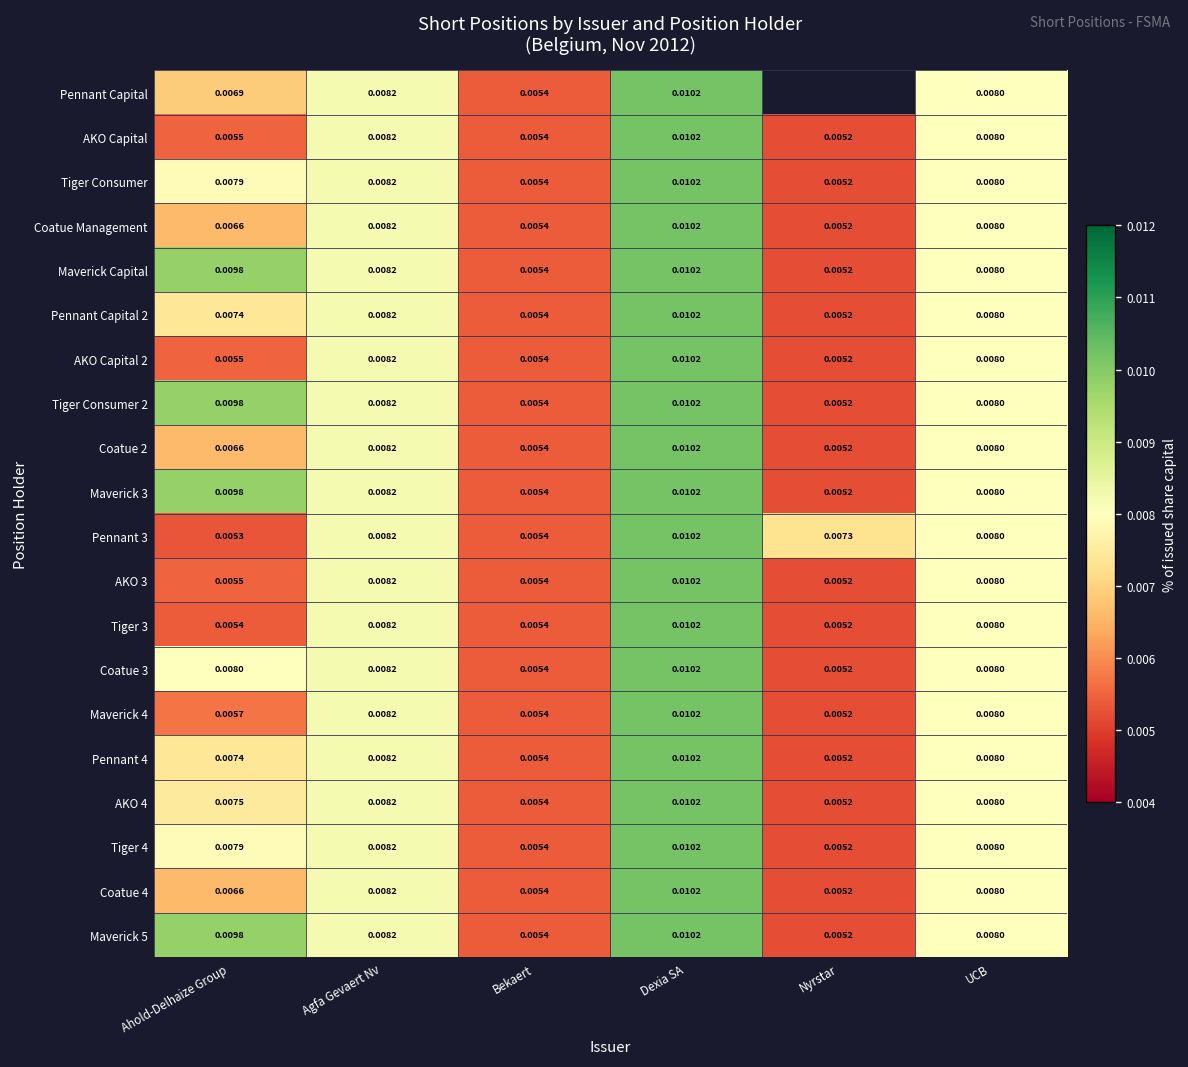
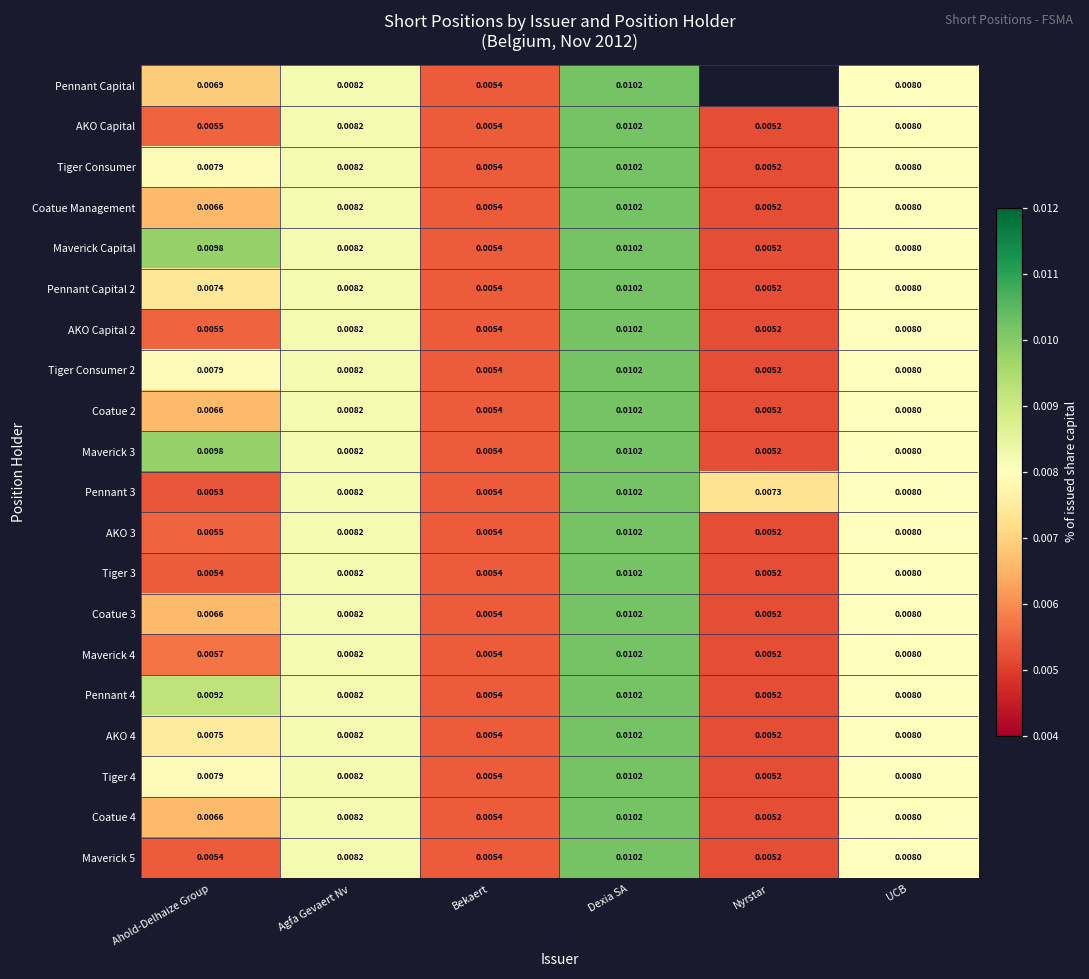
Tiger Consumer 2, Ahold-Delhaize Group: 0.0098 -> 0.0079
Coatue 3, Ahold-Delhaize Group: 0.0080 -> 0.0066
Pennant 4, Ahold-Delhaize Group: 0.0074 -> 0.0092
Maverick 5, Ahold-Delhaize Group: 0.0098 -> 0.0054
